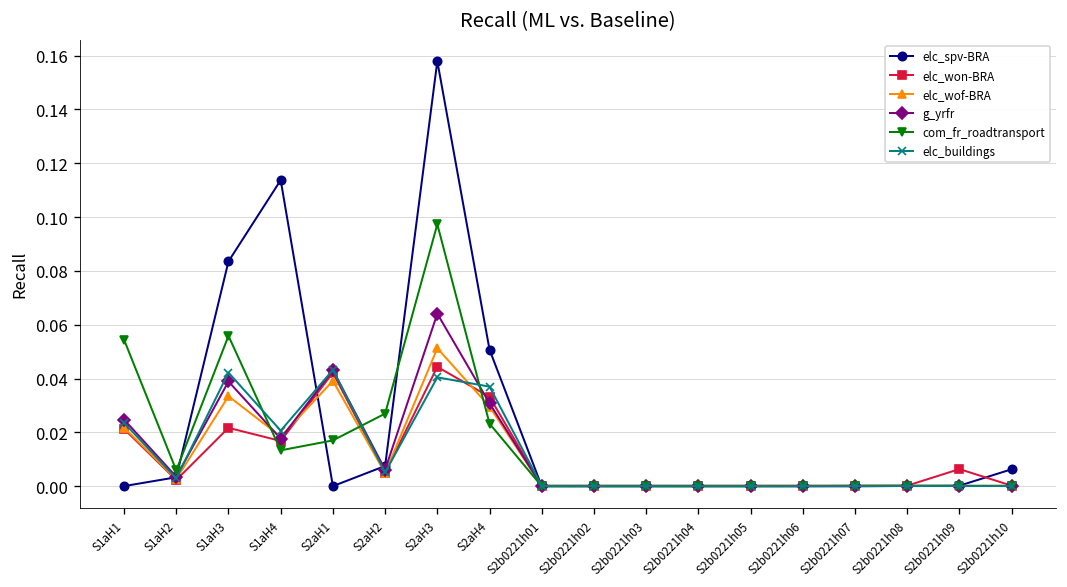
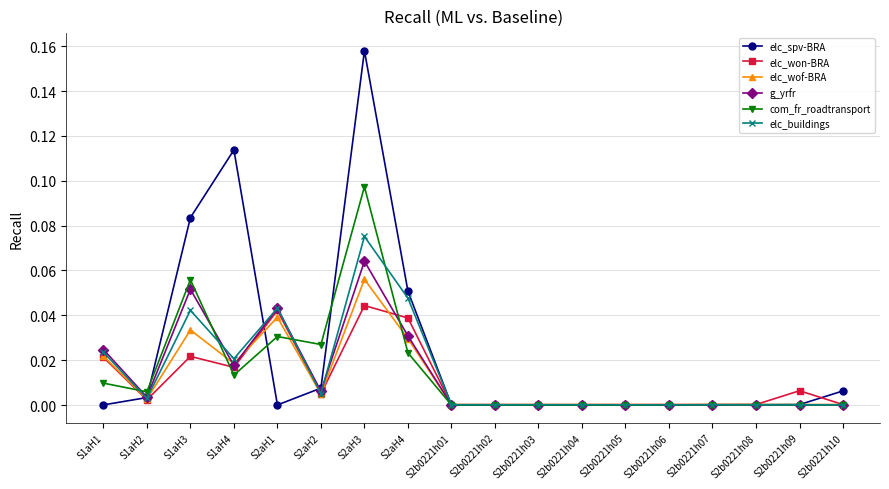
com_fr_roadtransport, S1aH1: 0.054 -> 0.010
g_yrfr, S1aH3: 0.039 -> 0.052
com_fr_roadtransport, S2aH1: 0.017 -> 0.031
elc_wof-BRA, S2aH3: 0.051 -> 0.056
elc_buildings, S2aH3: 0.040 -> 0.075
elc_won-BRA, S2aH4: 0.033 -> 0.039
elc_buildings, S2aH4: 0.037 -> 0.048
